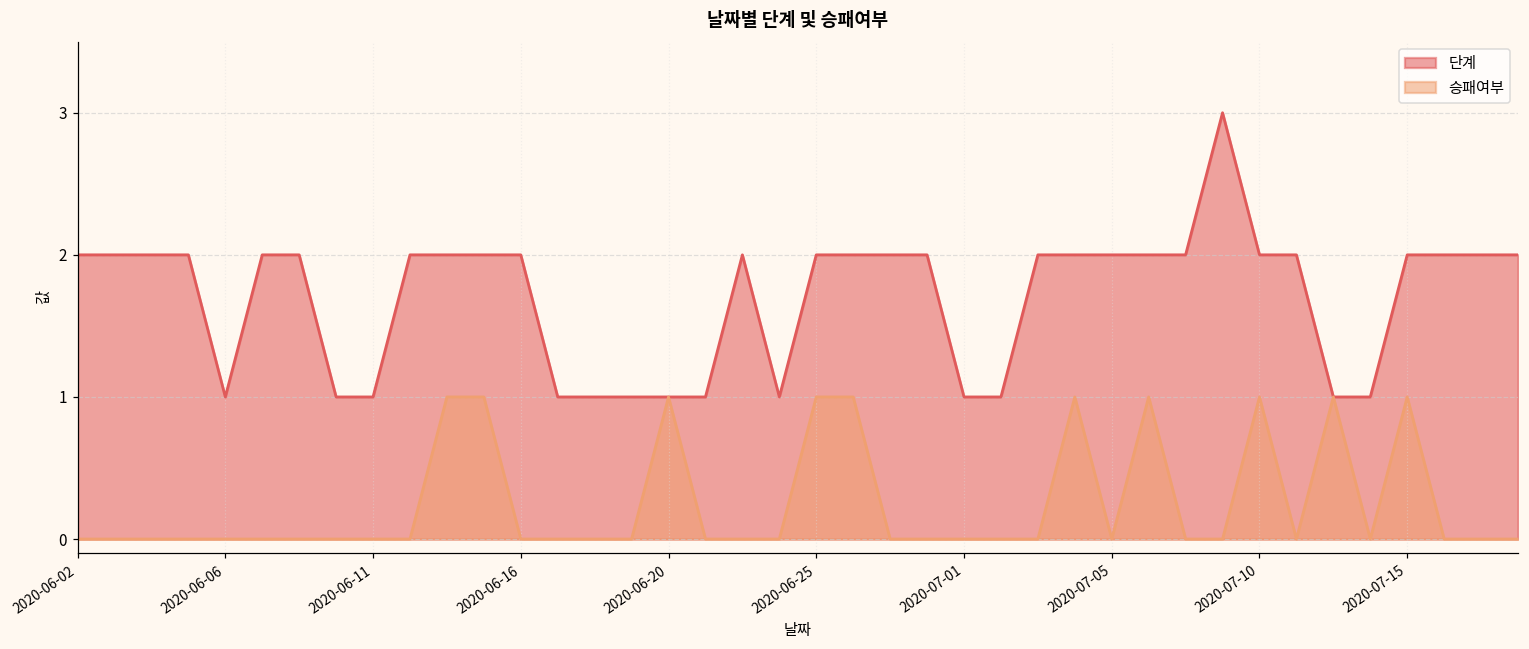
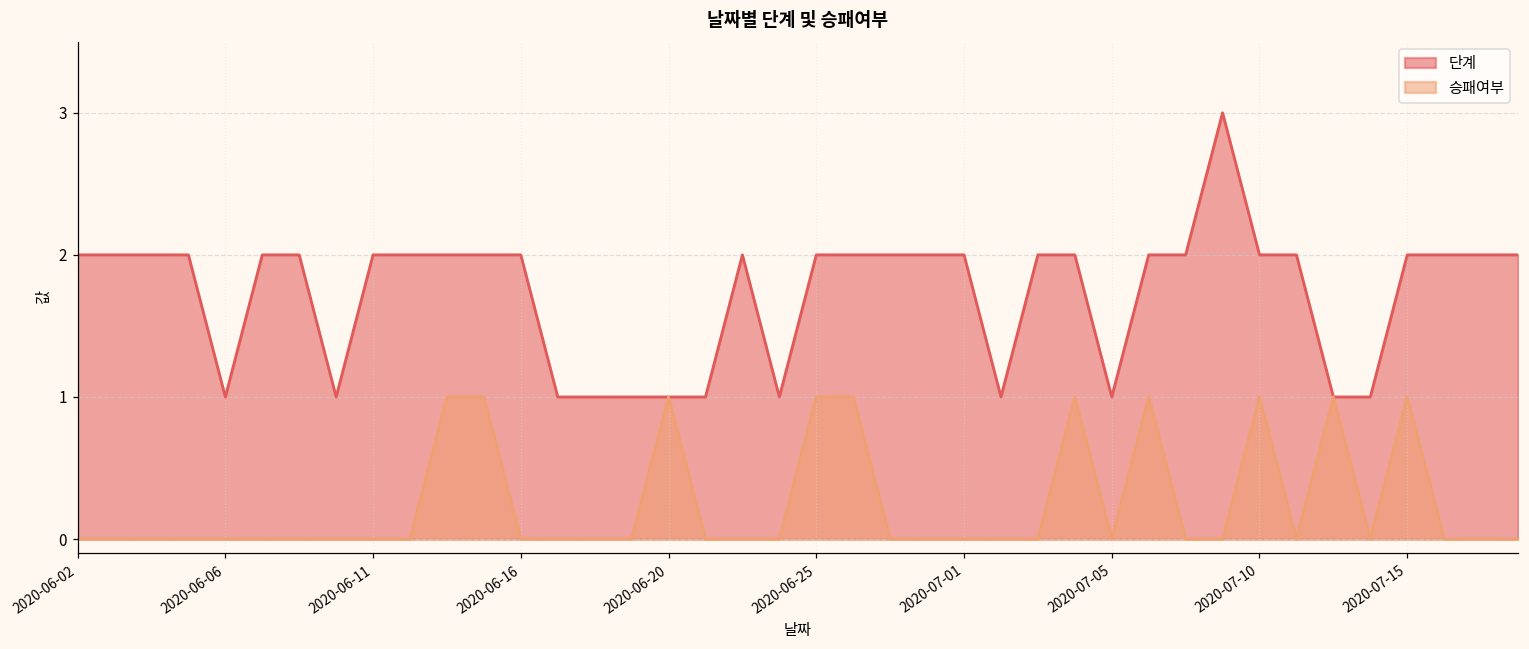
단계, 2020-06-11: 1 -> 2
단계, 2020-07-01: 1 -> 2
단계, 2020-07-05: 2 -> 1
